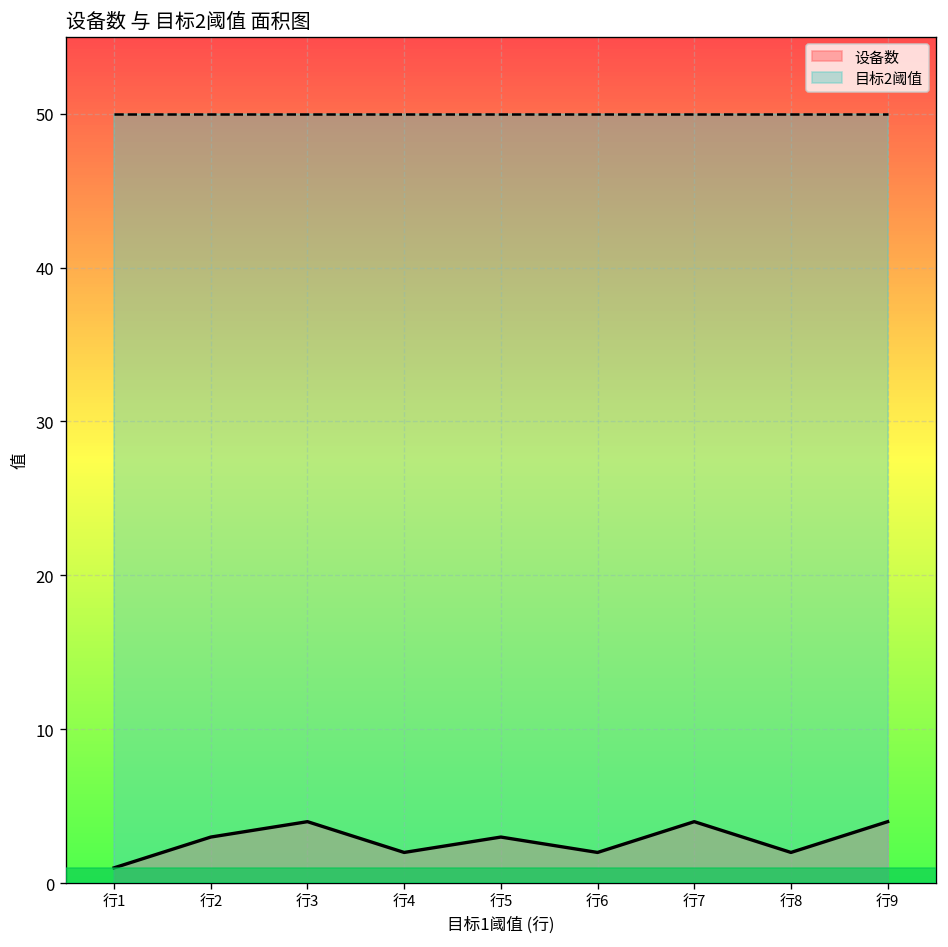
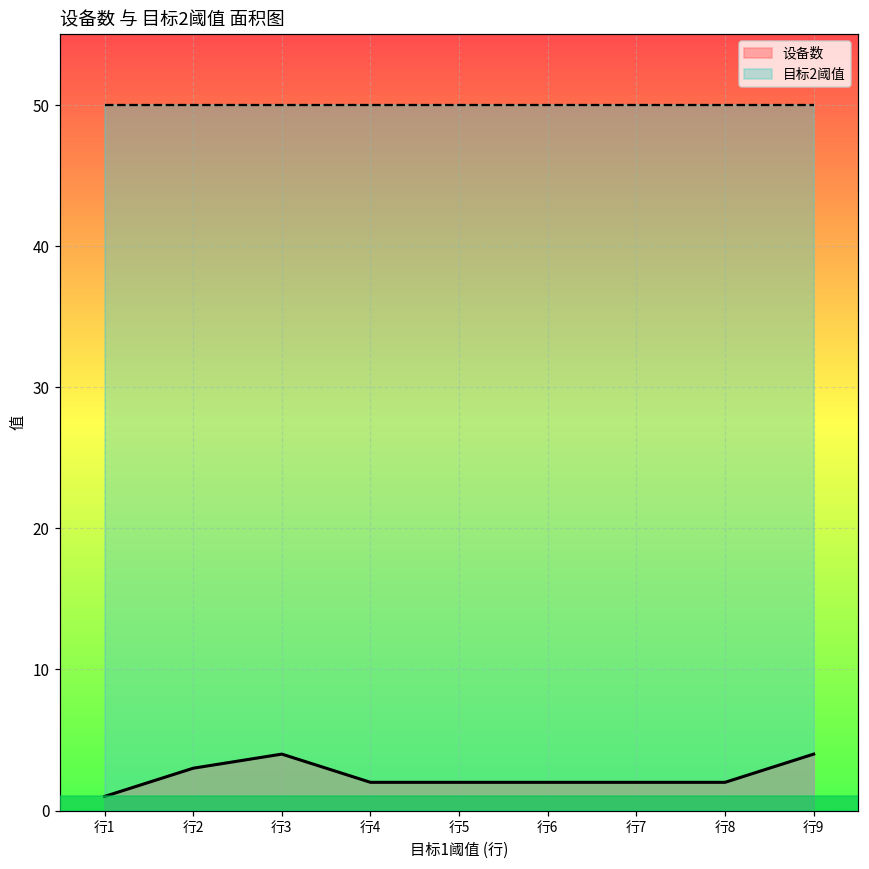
设备数, 行5: 3 -> 2
设备数, 行7: 4 -> 2
